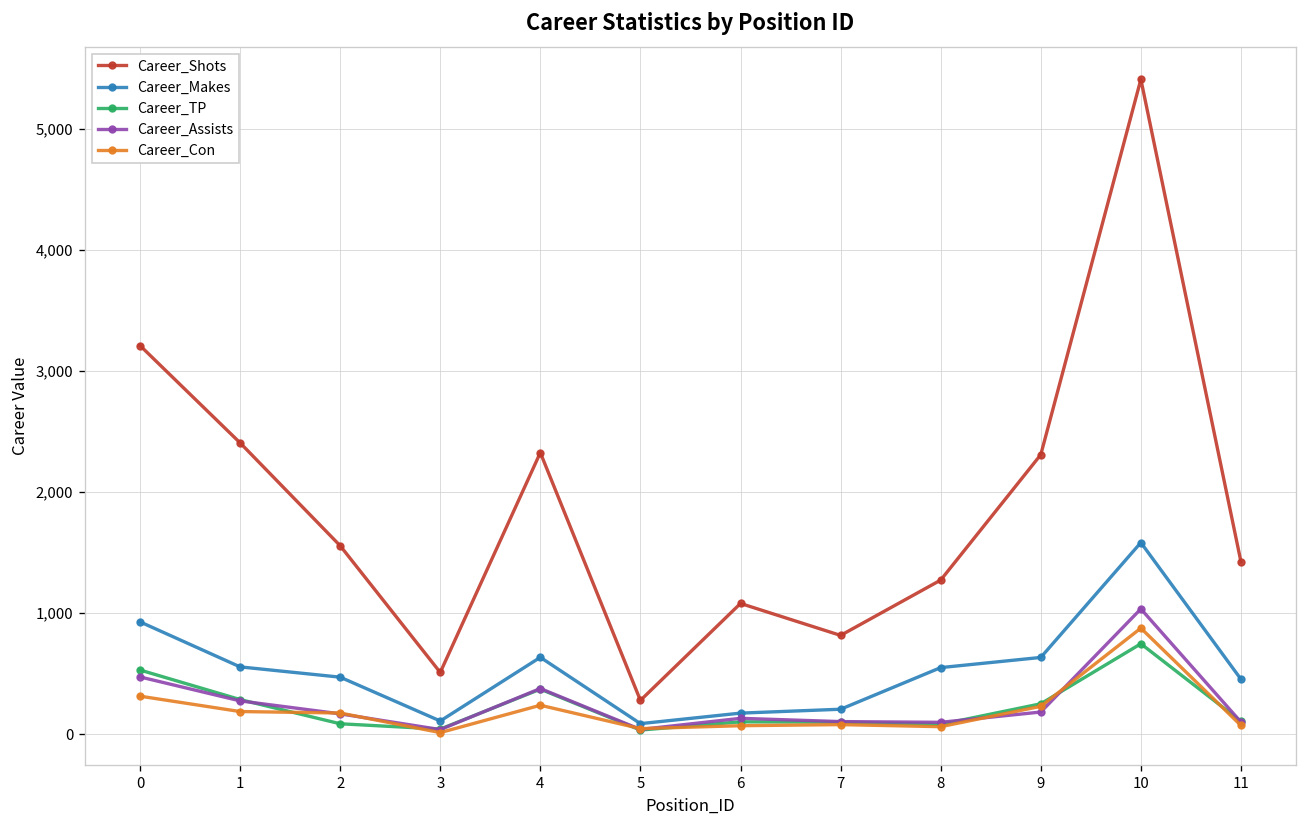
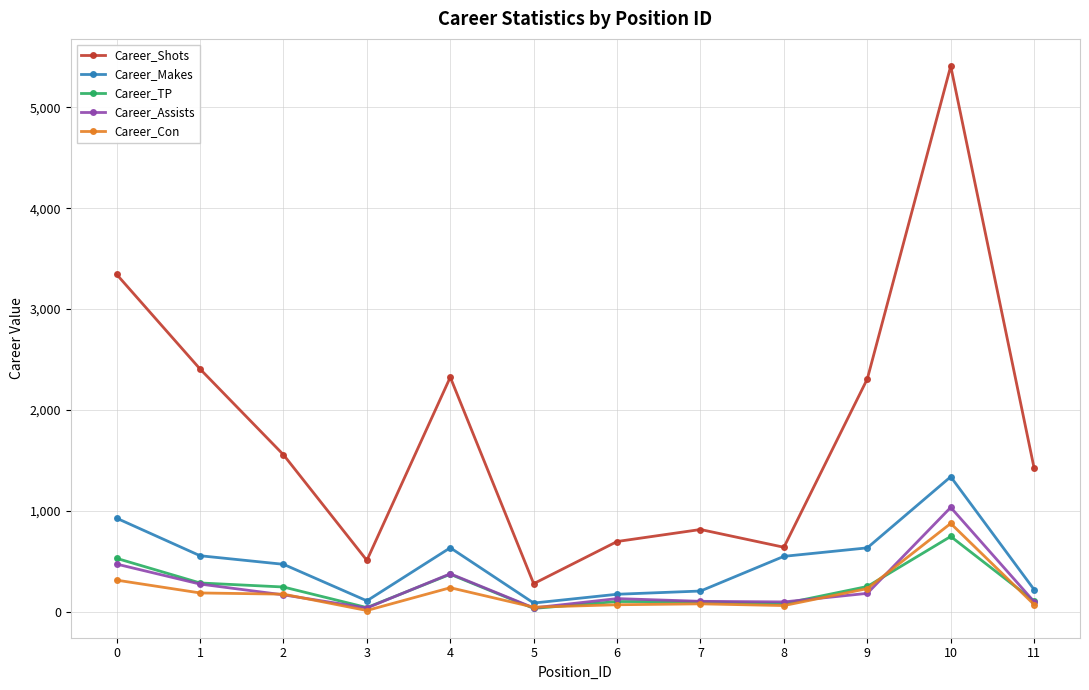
Career_Shots, 0: 3,210 -> 3,340
Career_TP, 2: 90 -> 250
Career_Shots, 6: 1,080 -> 700
Career_Shots, 8: 1,270 -> 640
Career_Makes, 10: 1,580 -> 1,340
Career_Makes, 11: 450 -> 220
